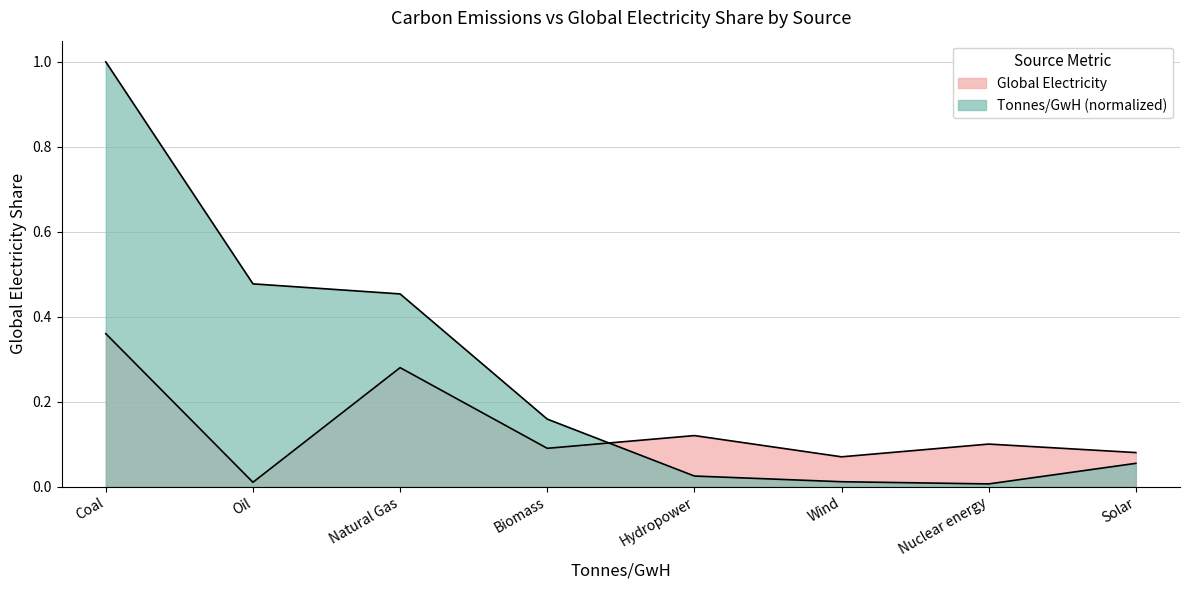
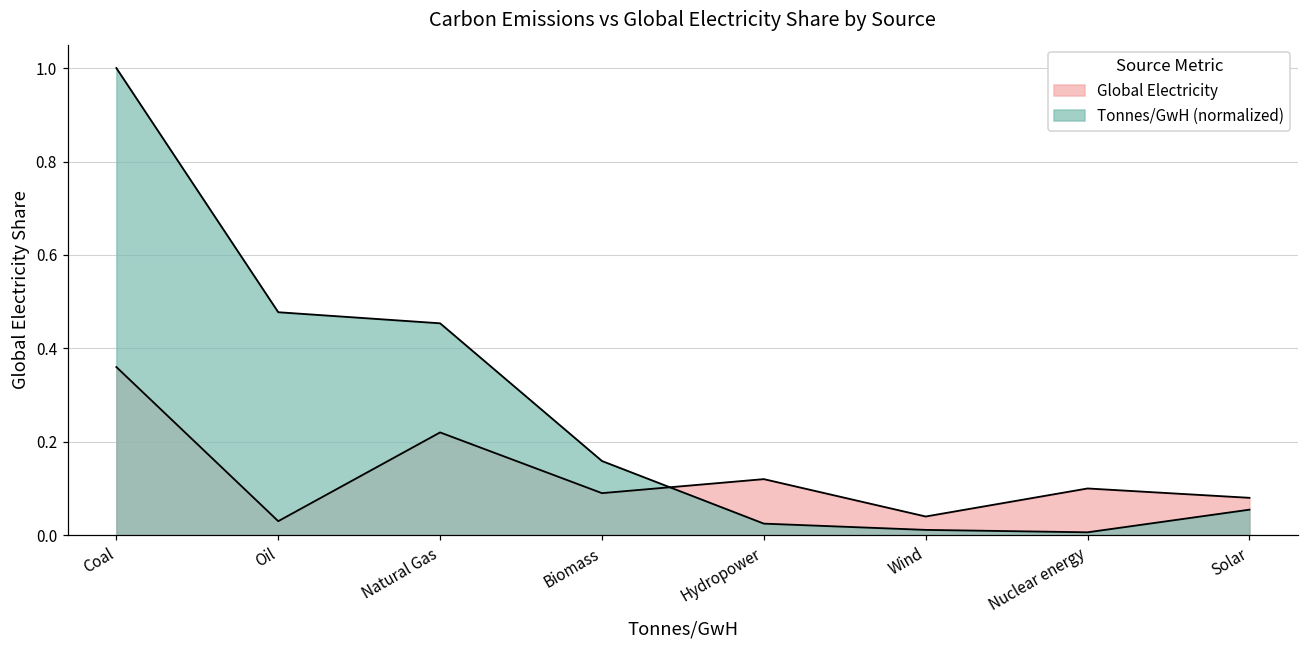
Global Electricity, Oil: 0.01 -> 0.03
Global Electricity, Natural Gas: 0.28 -> 0.22
Global Electricity, Wind: 0.07 -> 0.04
